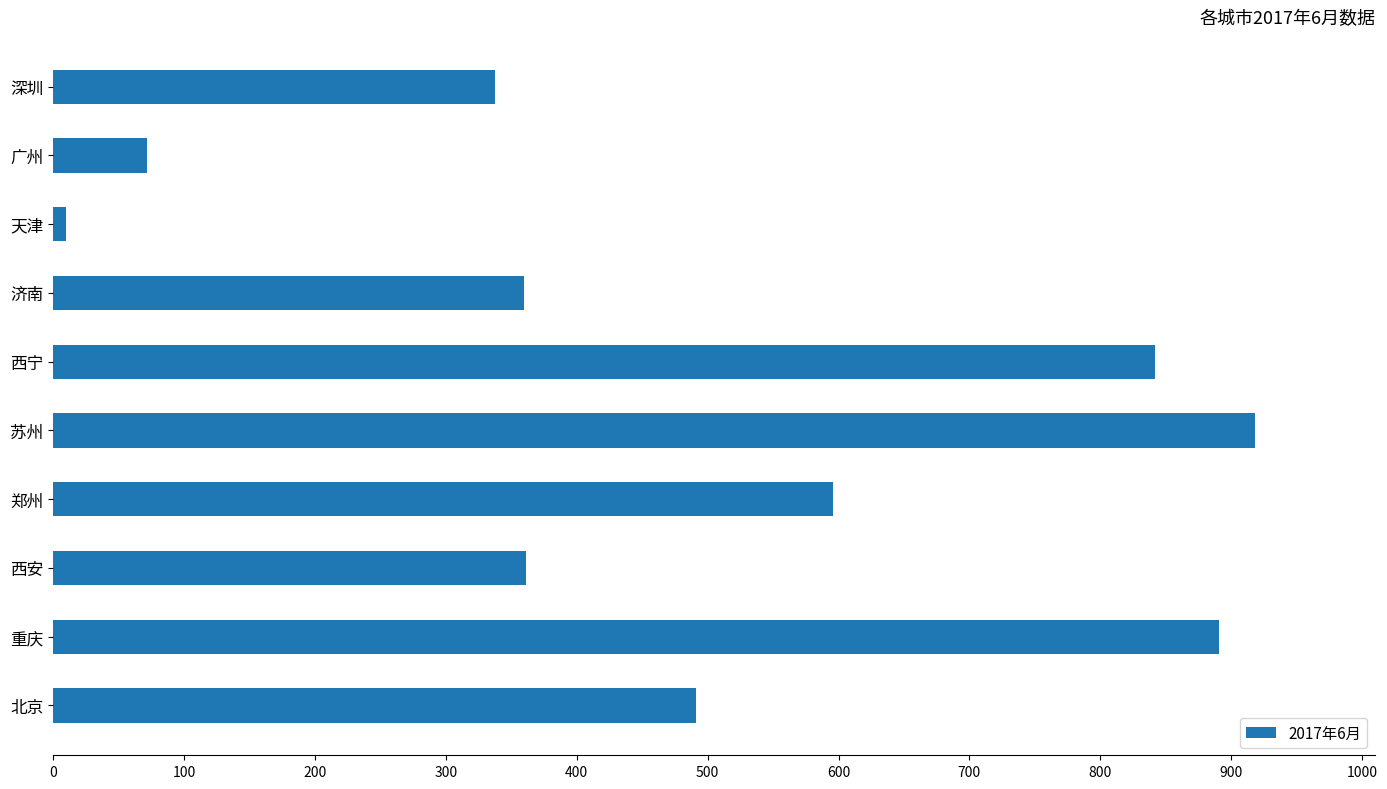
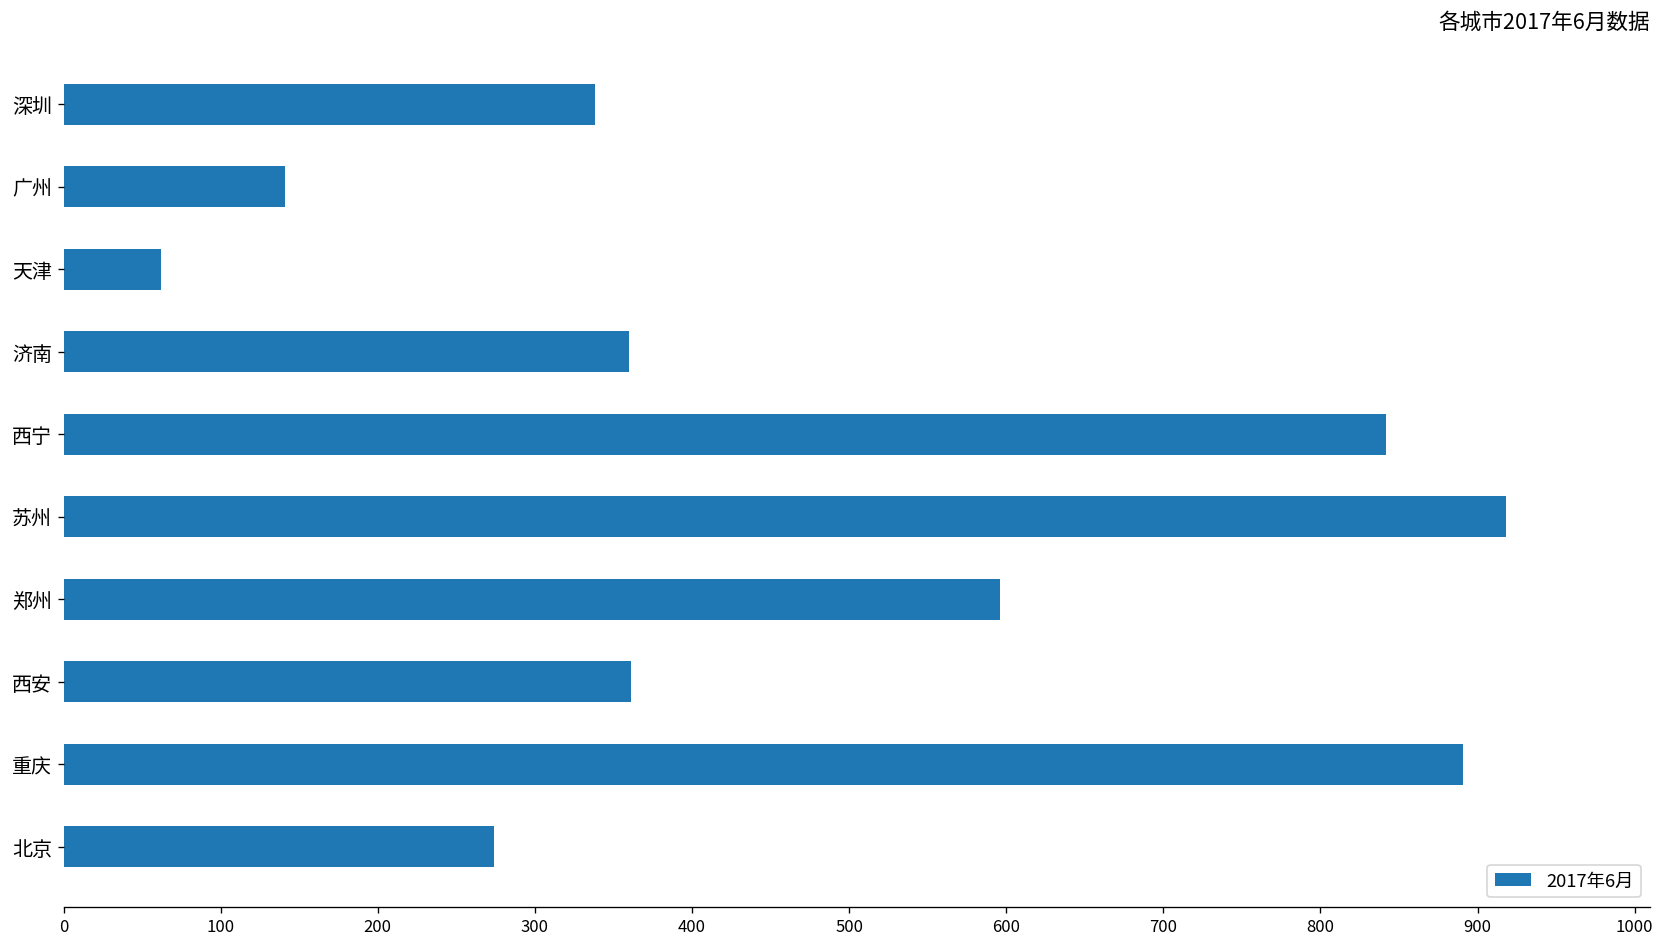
广州: 72 -> 141
天津: 10 -> 62
北京: 491 -> 274
